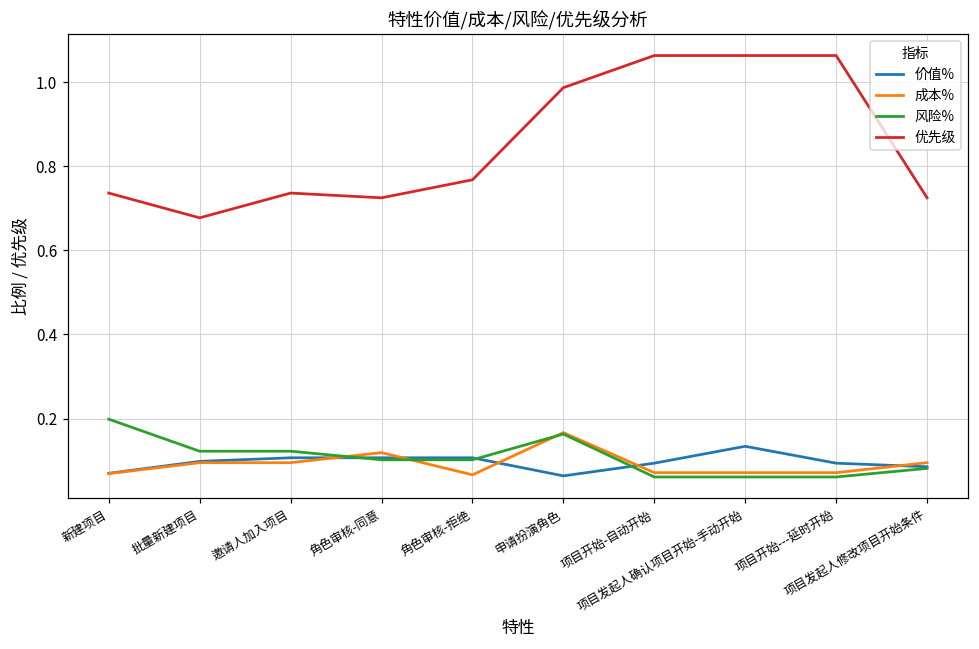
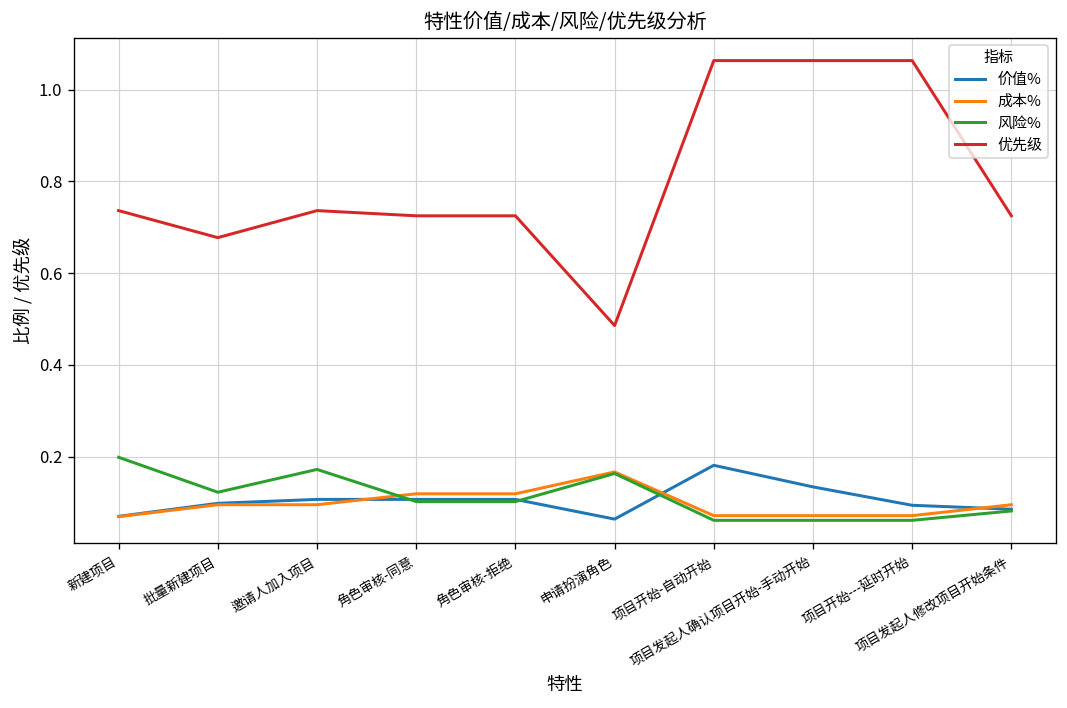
风险%, 邀请人加入项目: 0.12 -> 0.17
成本%, 角色审核-拒绝: 0.07 -> 0.12
优先级, 角色审核-拒绝: 0.77 -> 0.72
优先级, 申请扮演角色: 0.99 -> 0.49
价值%, 项目开始-自动开始: 0.09 -> 0.18
